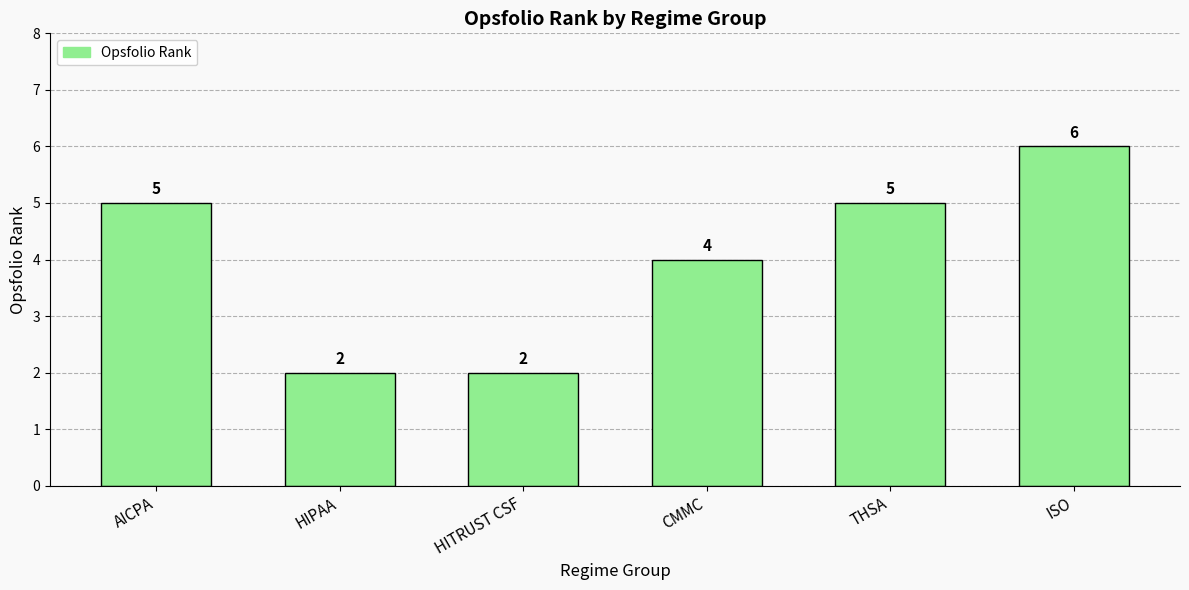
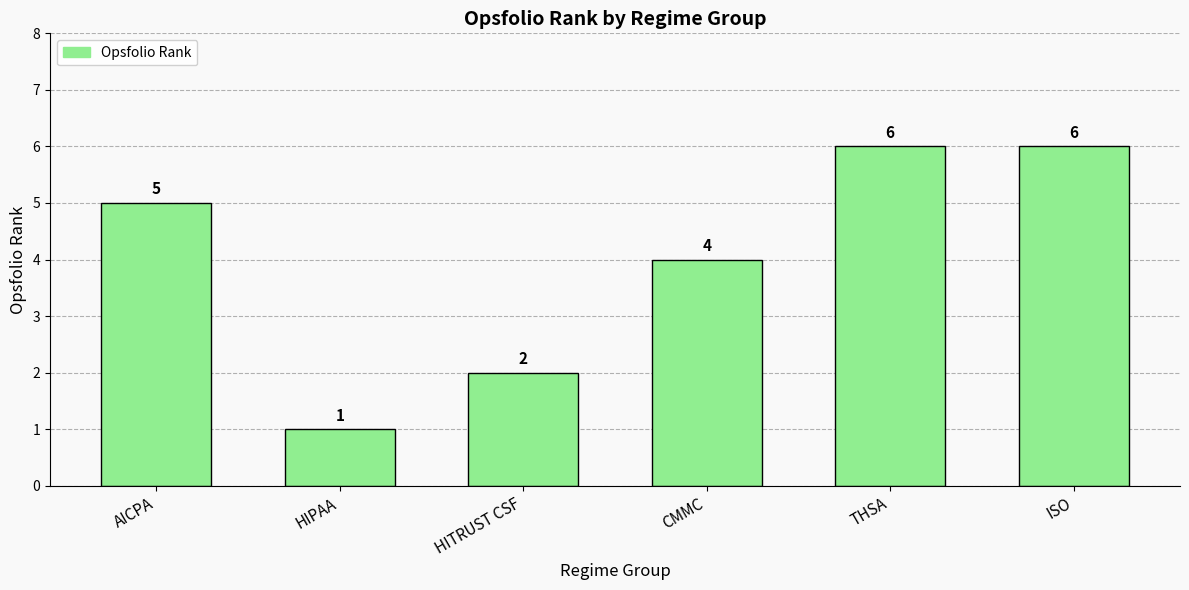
HIPAA: 2 -> 1
THSA: 5 -> 6
